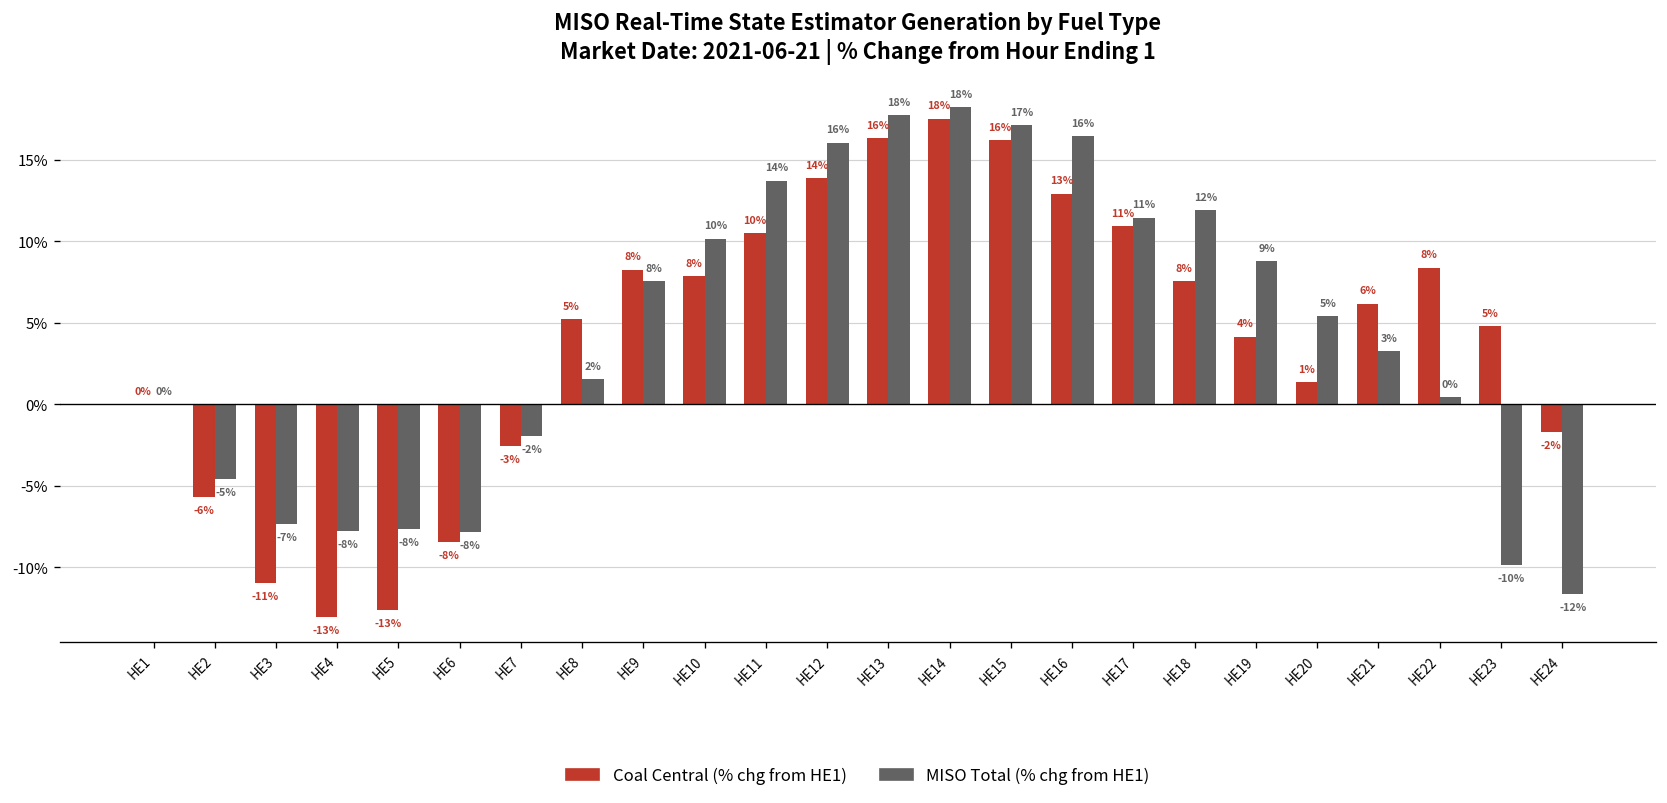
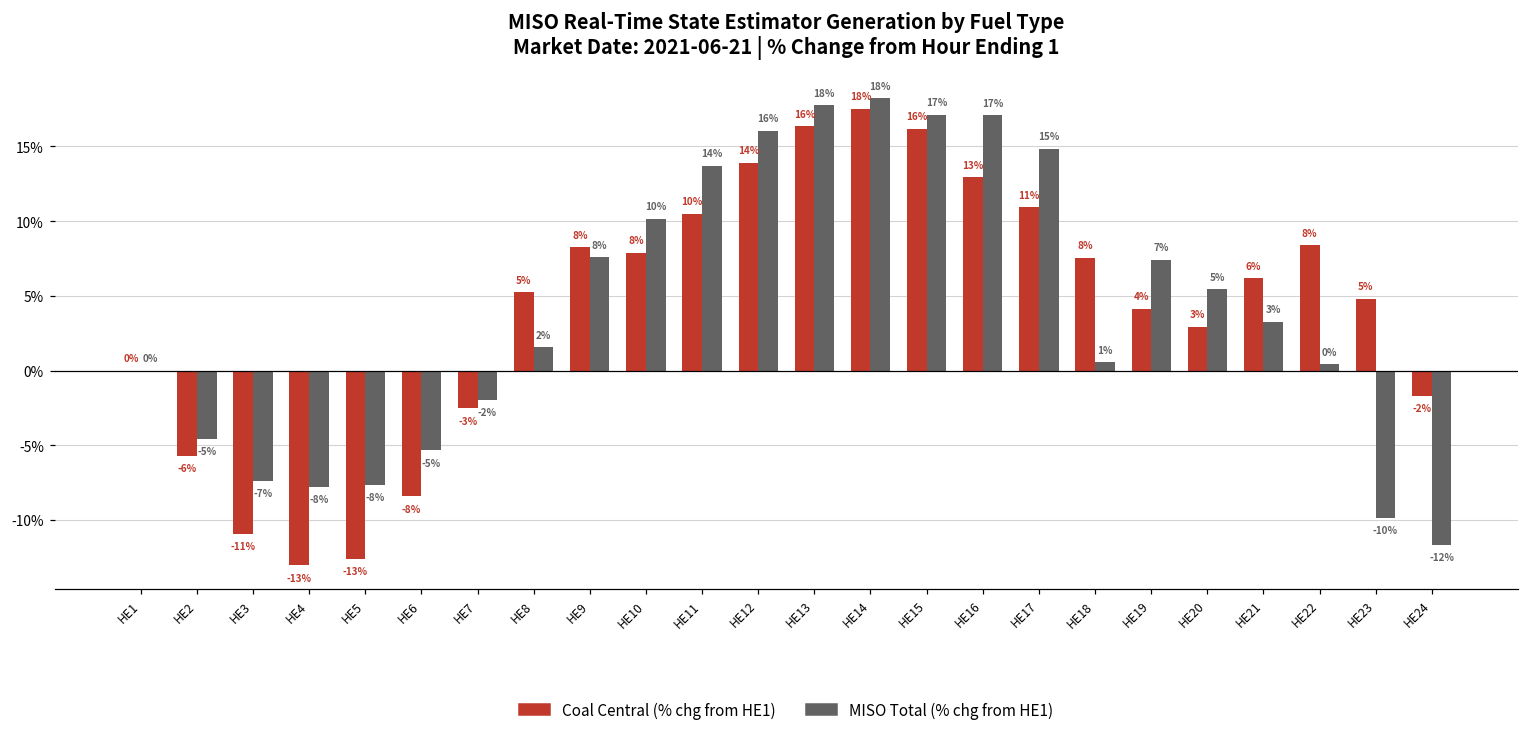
MISO Total (% chg from HE1), HE6: -8% -> -5%
MISO Total (% chg from HE1), HE16: 16% -> 17%
MISO Total (% chg from HE1), HE17: 11% -> 15%
MISO Total (% chg from HE1), HE18: 12% -> 1%
MISO Total (% chg from HE1), HE19: 9% -> 7%
Coal Central (% chg from HE1), HE20: 1% -> 3%
